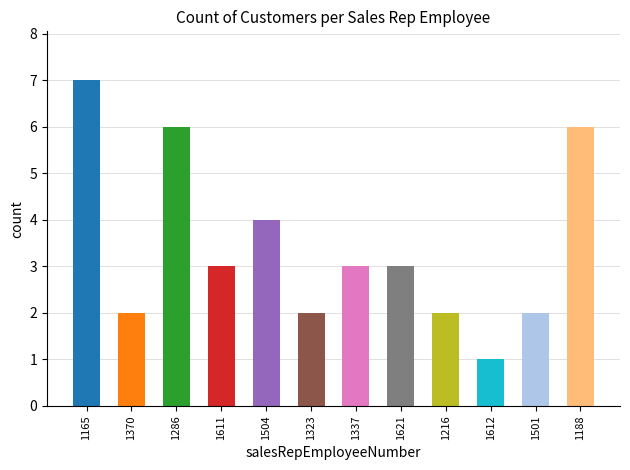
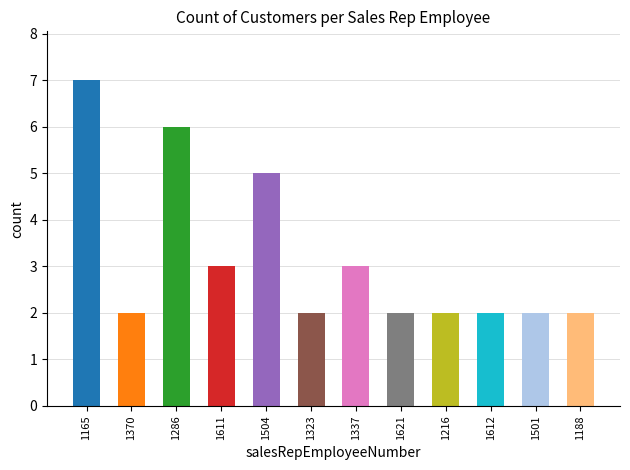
1504: 4 -> 5
1621: 3 -> 2
1612: 1 -> 2
1188: 6 -> 2
